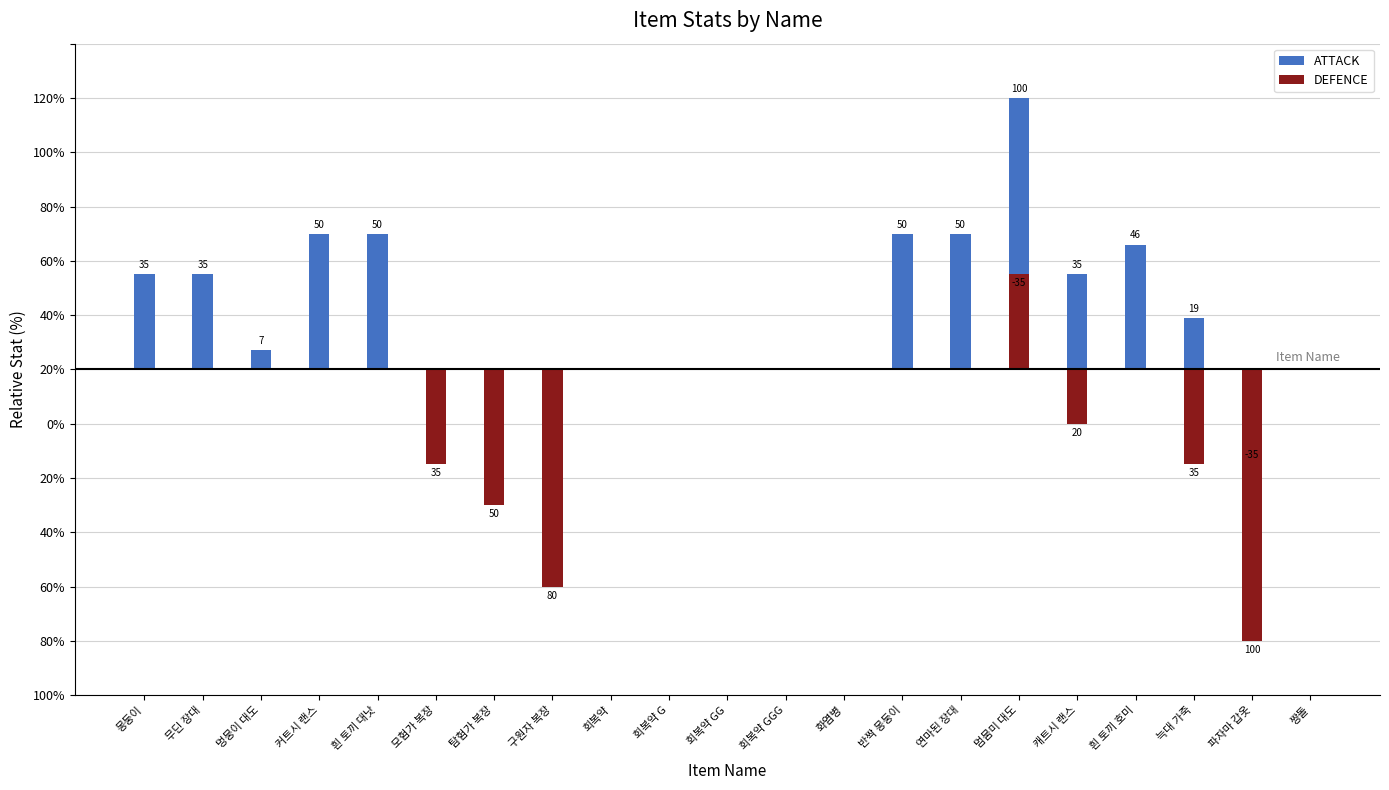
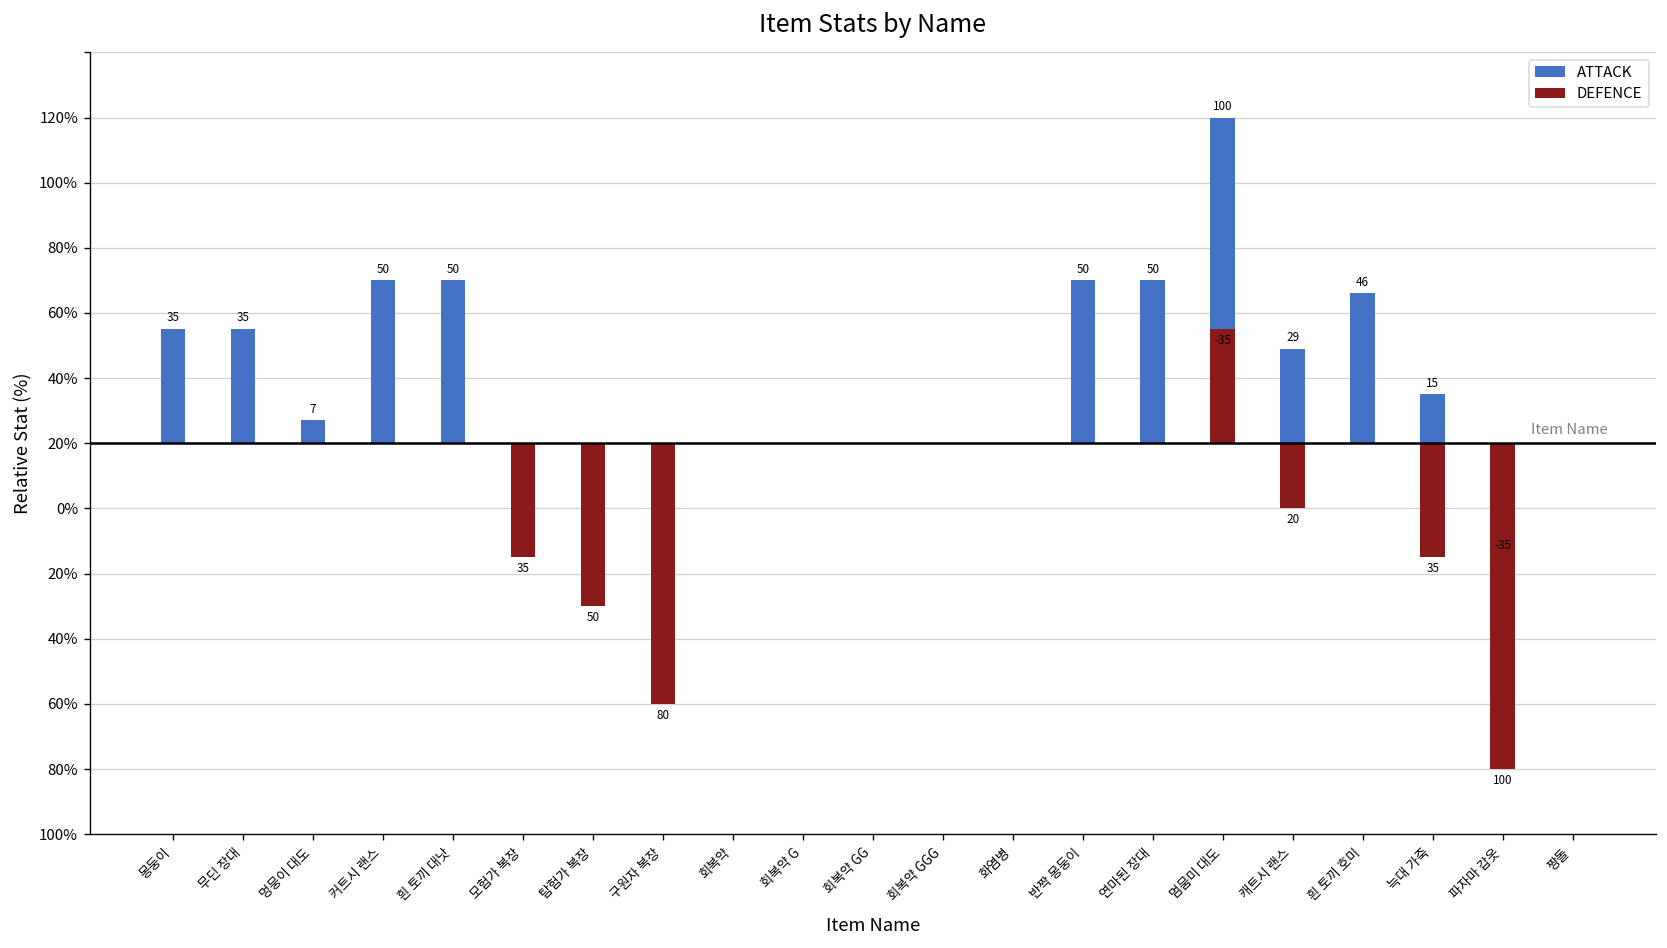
ATTACK, 캐트시 랜스: 35 -> 29
ATTACK, 늑대 가죽: 19 -> 15
